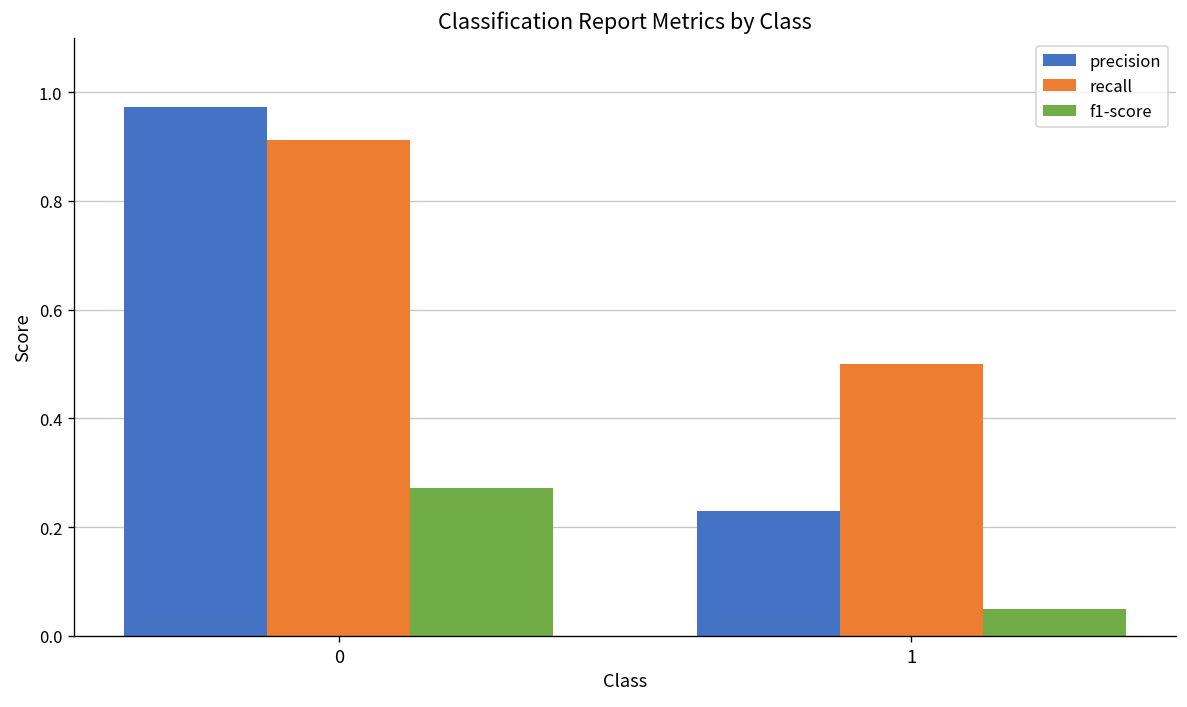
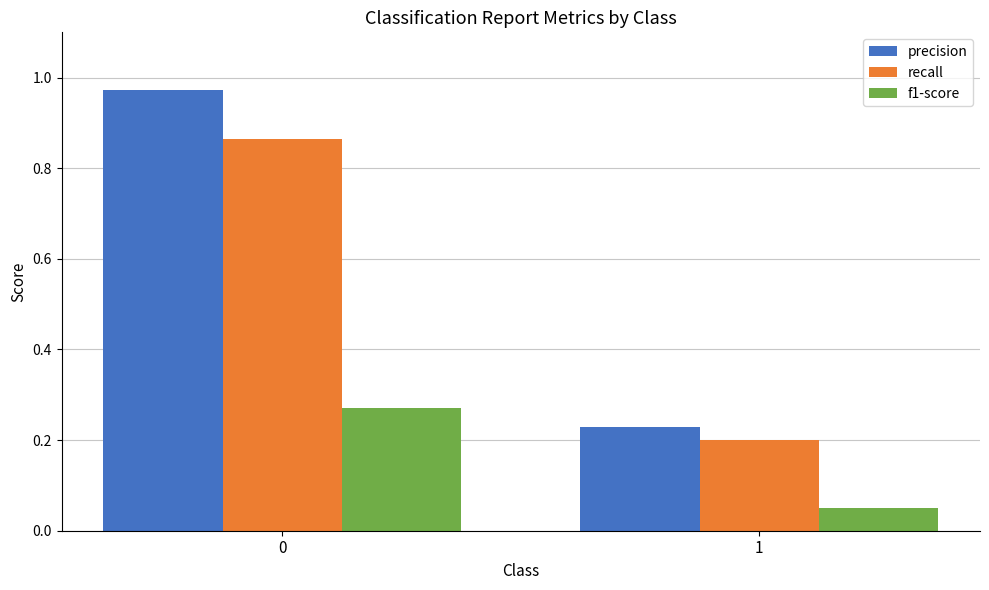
recall, 0: 0.91 -> 0.86
recall, 1: 0.5 -> 0.2
